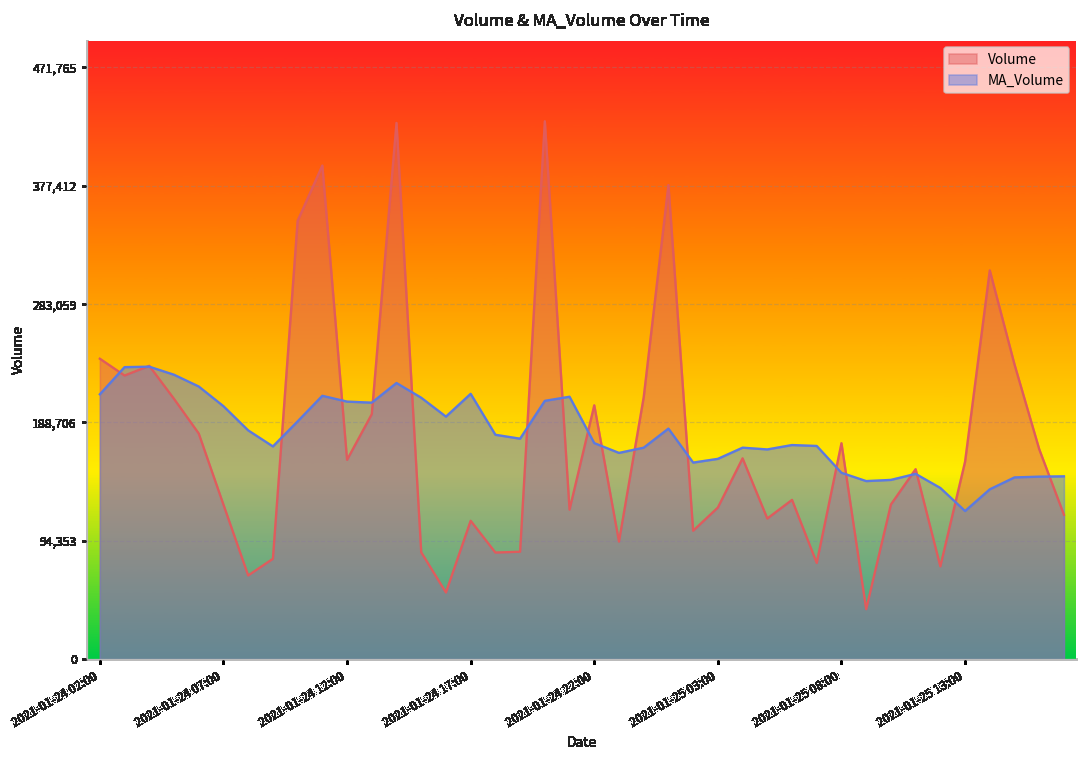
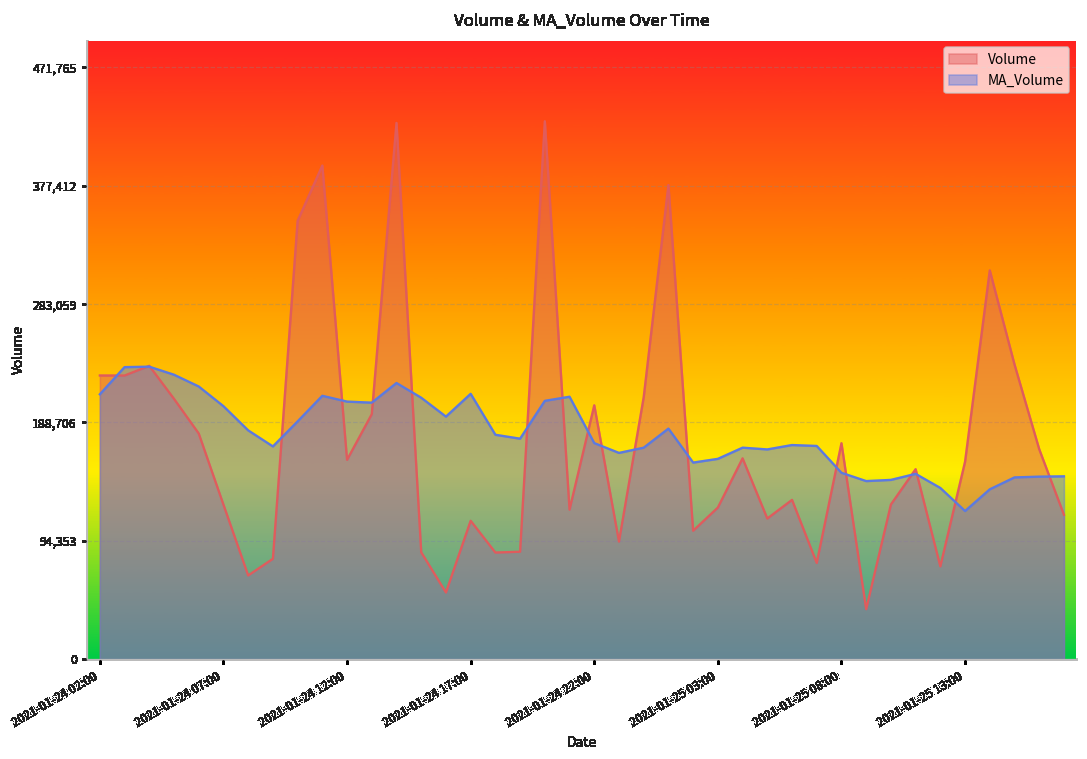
Volume, 2021-01-24 02:00: 240,000 -> 226,000
